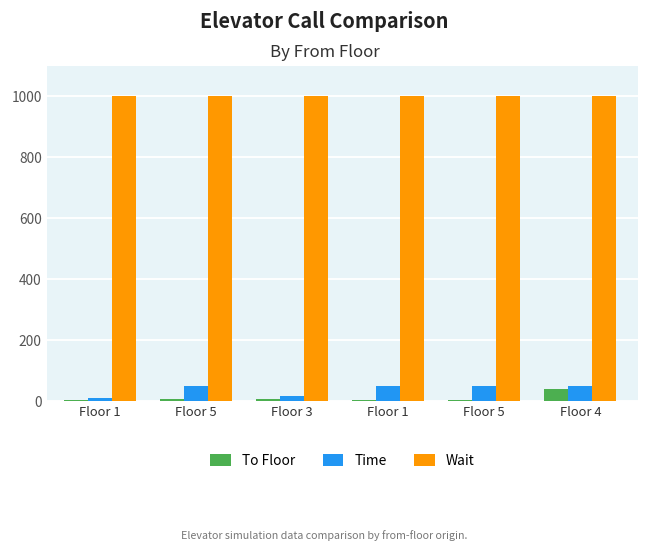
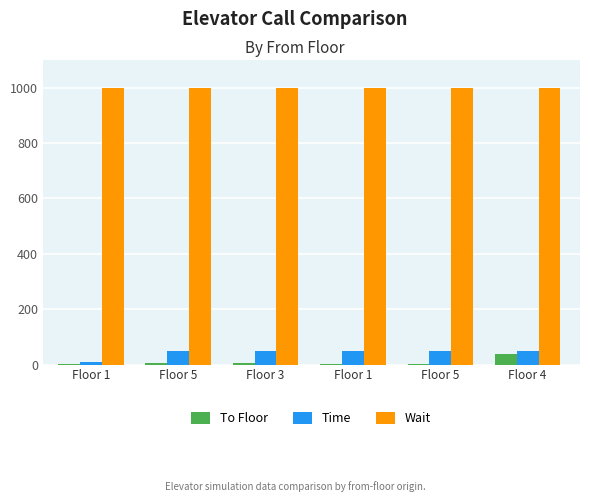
Time, Floor 3: 20 -> 50
